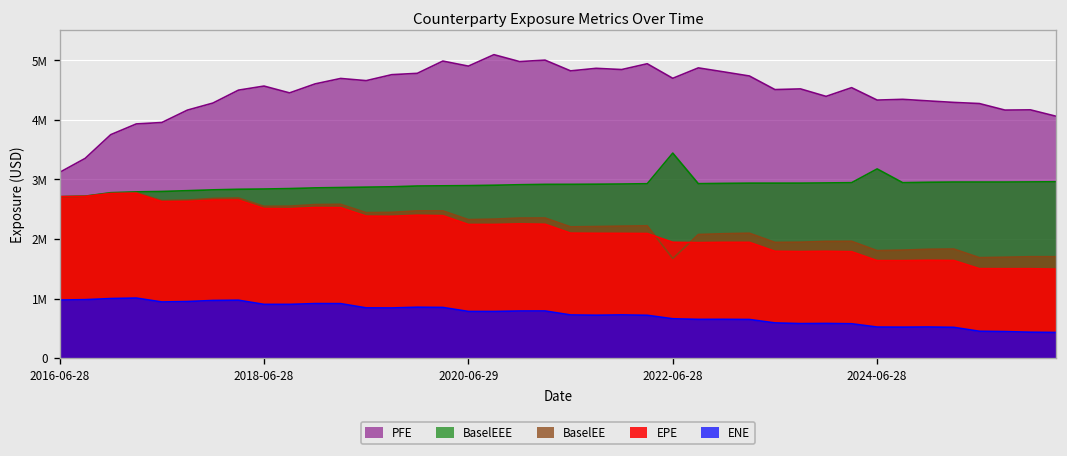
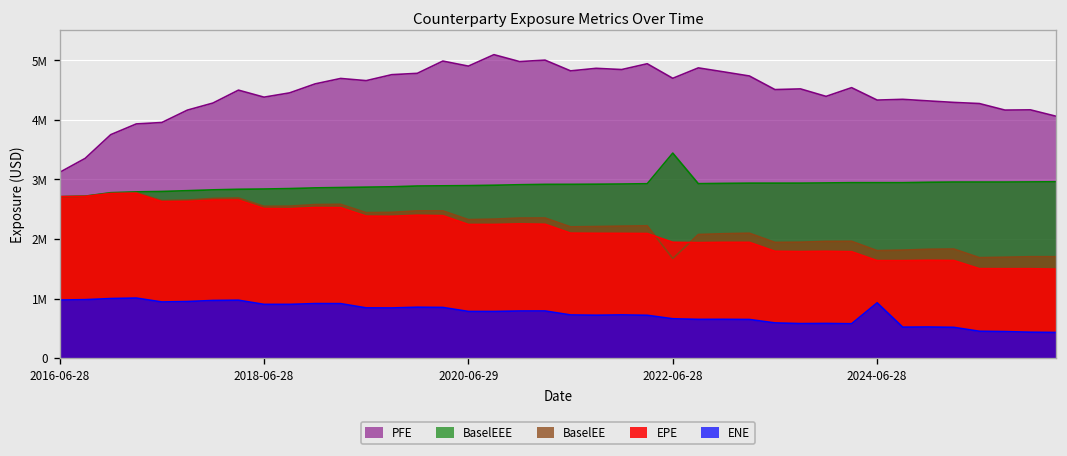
PFE, 2018-06-28: 4600000 -> 4400000
BaselEEE, 2024-06-28: 3200000 -> 2900000
ENE, 2024-06-28: 500000 -> 900000
